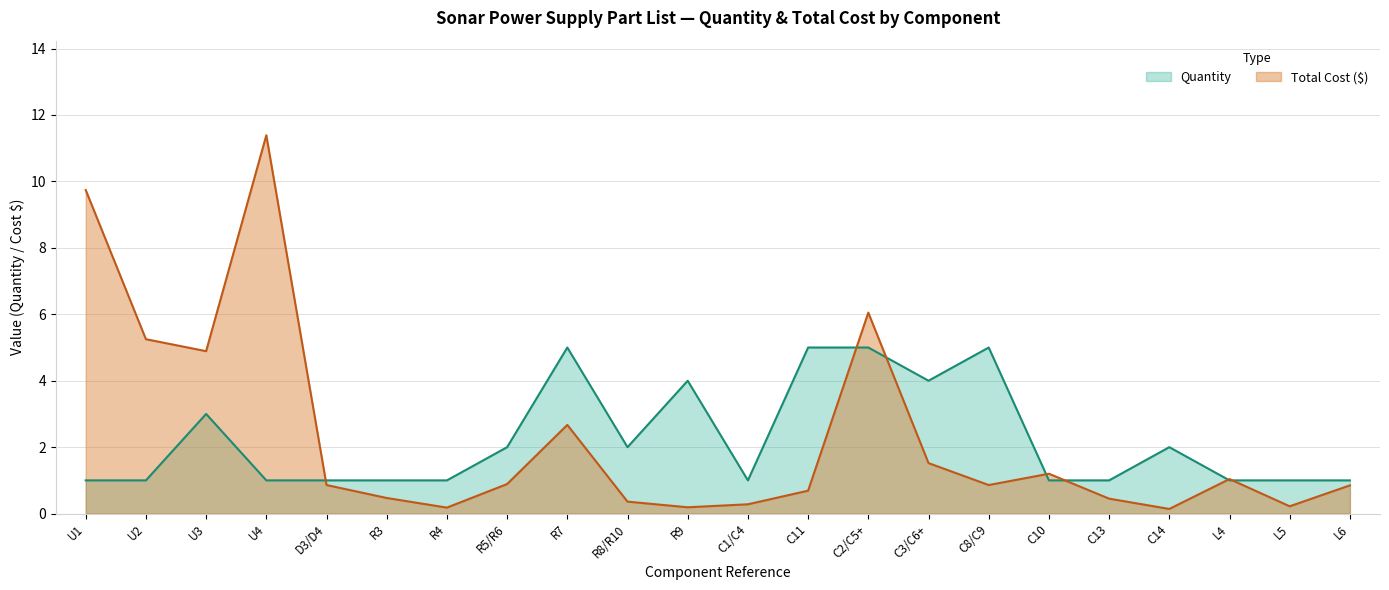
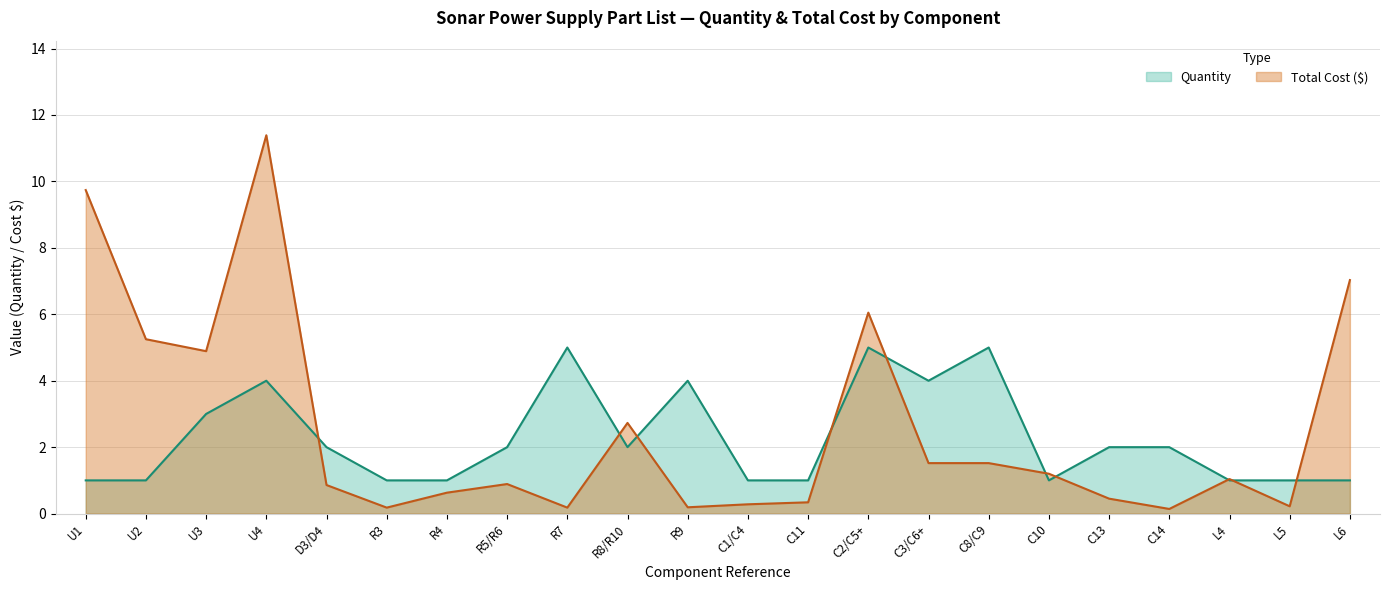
Quantity, U4: 1 -> 4
Quantity, D3/D4: 1 -> 2
Total Cost ($), R3: 0.5 -> 0.2
Total Cost ($), R4: 0.2 -> 0.6
Total Cost ($), R7: 2.7 -> 0.2
Total Cost ($), R8/R10: 0.4 -> 2.7
Quantity, C11: 5 -> 1
Total Cost ($), C11: 0.7 -> 0.3
Total Cost ($), C8/C9: 0.9 -> 1.5
Quantity, C13: 1 -> 2
Total Cost ($), L6: 0.9 -> 7.0
